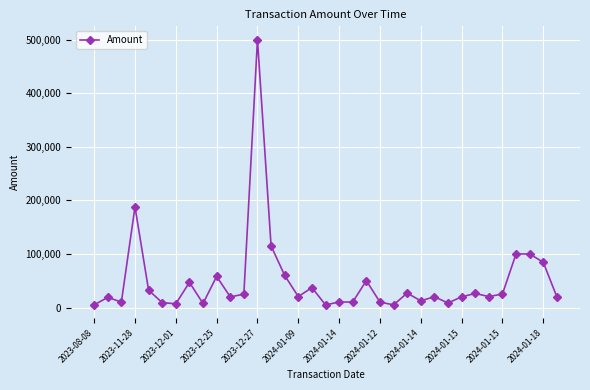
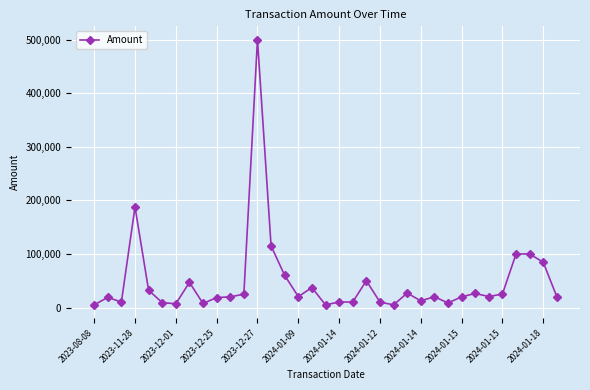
2023-12-25: 60,000 -> 20,000
